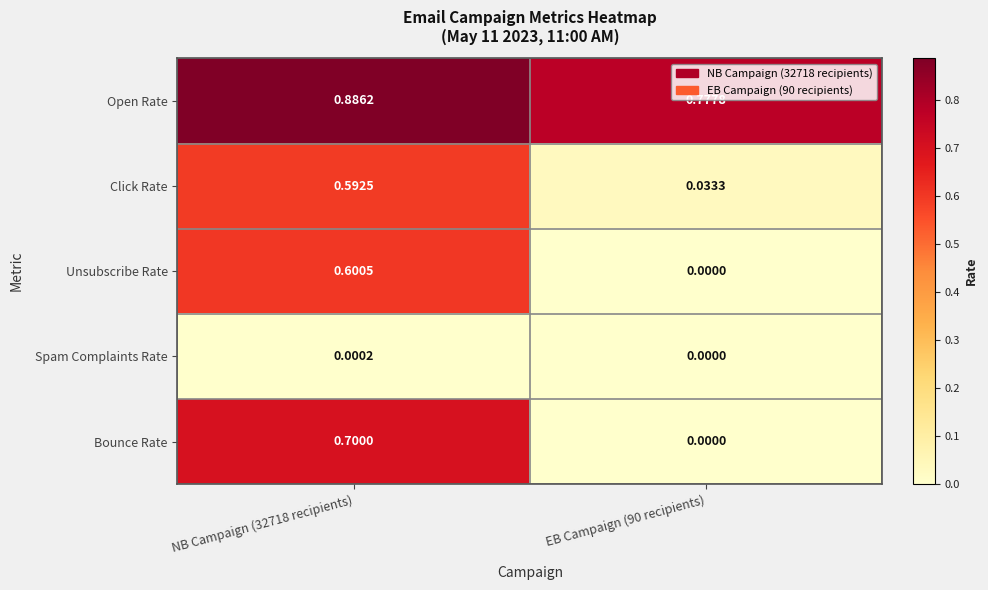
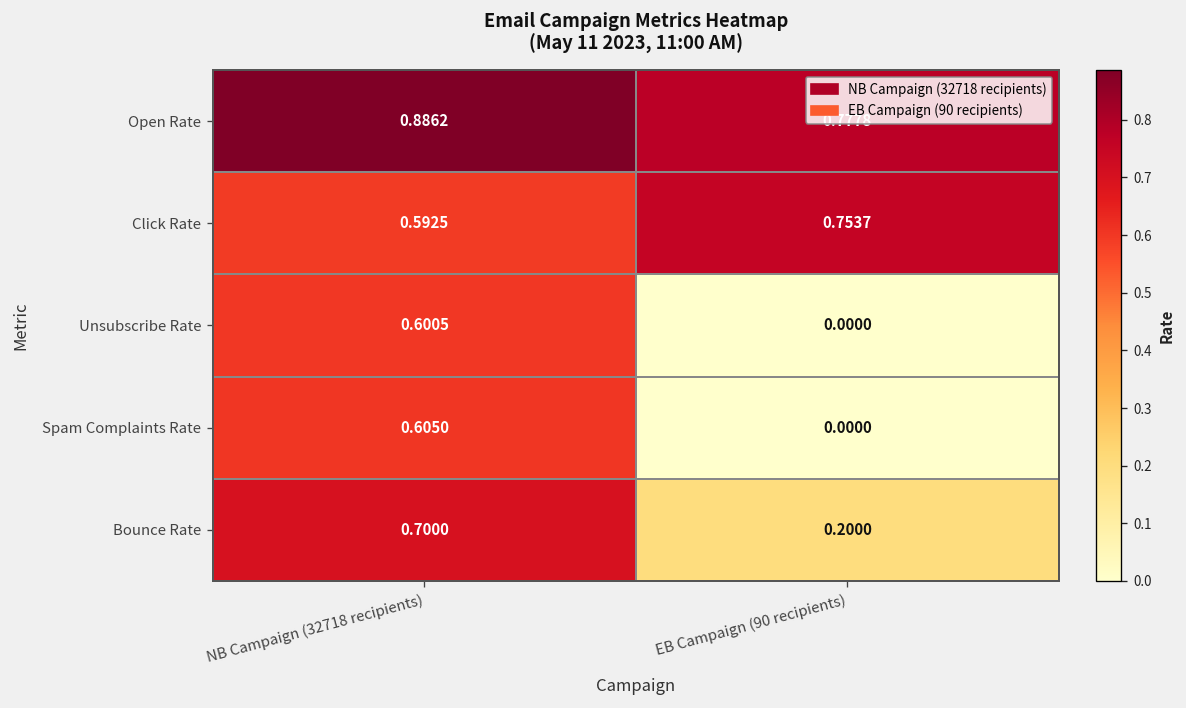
Click Rate, EB Campaign (90 recipients): 0.0333 -> 0.7537
Spam Complaints Rate, NB Campaign (32718 recipients): 0.0002 -> 0.6050
Bounce Rate, EB Campaign (90 recipients): 0.0000 -> 0.2000
